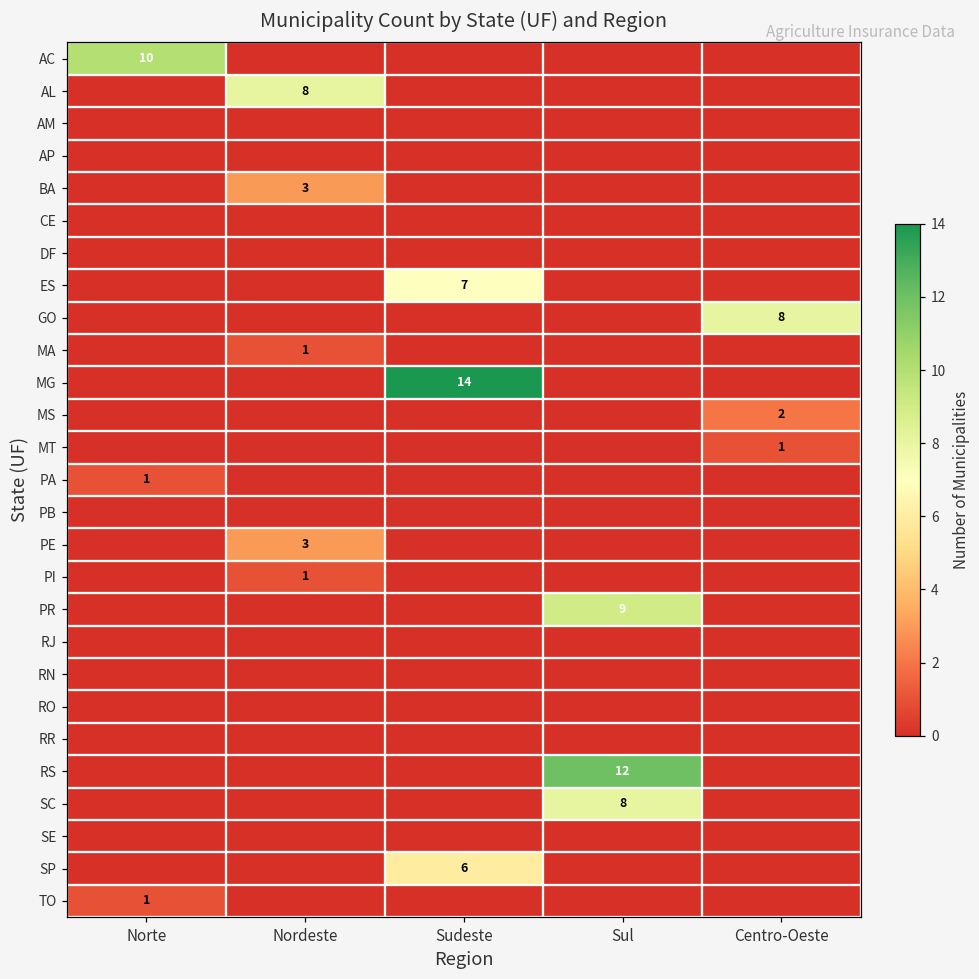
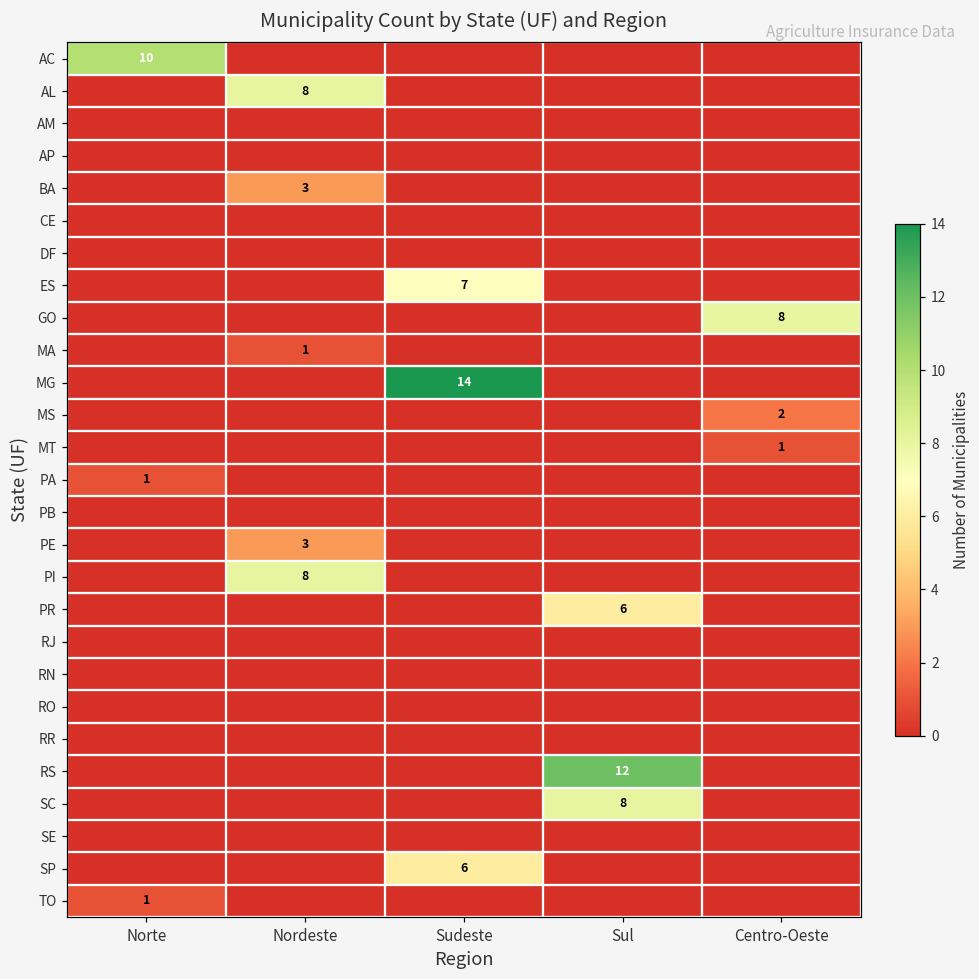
PI, Nordeste: 1 -> 8
PR, Sul: 9 -> 6
